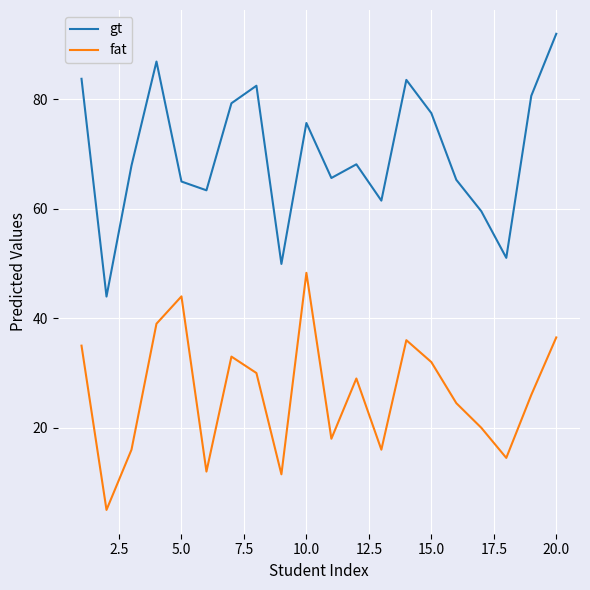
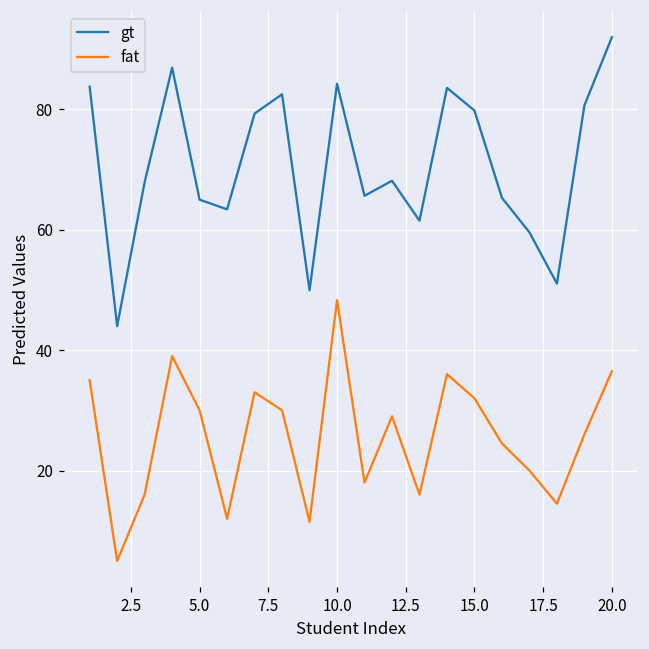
fat, 5.0: 44 -> 30
gt, 10.0: 76 -> 84
gt, 15.0: 77 -> 80
